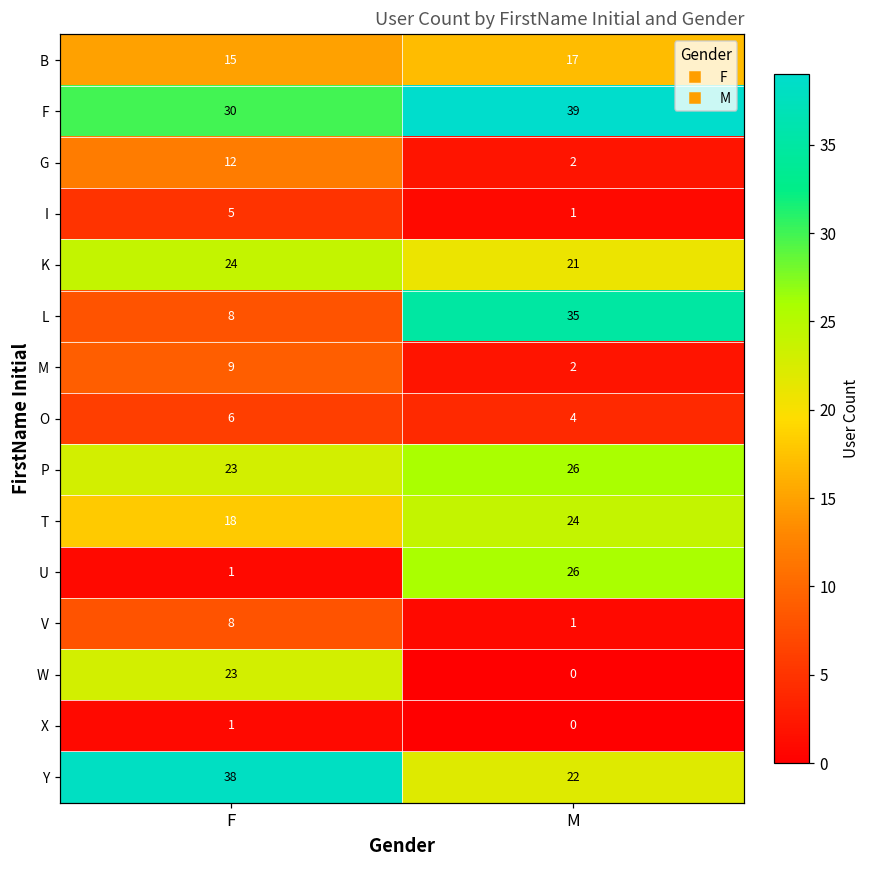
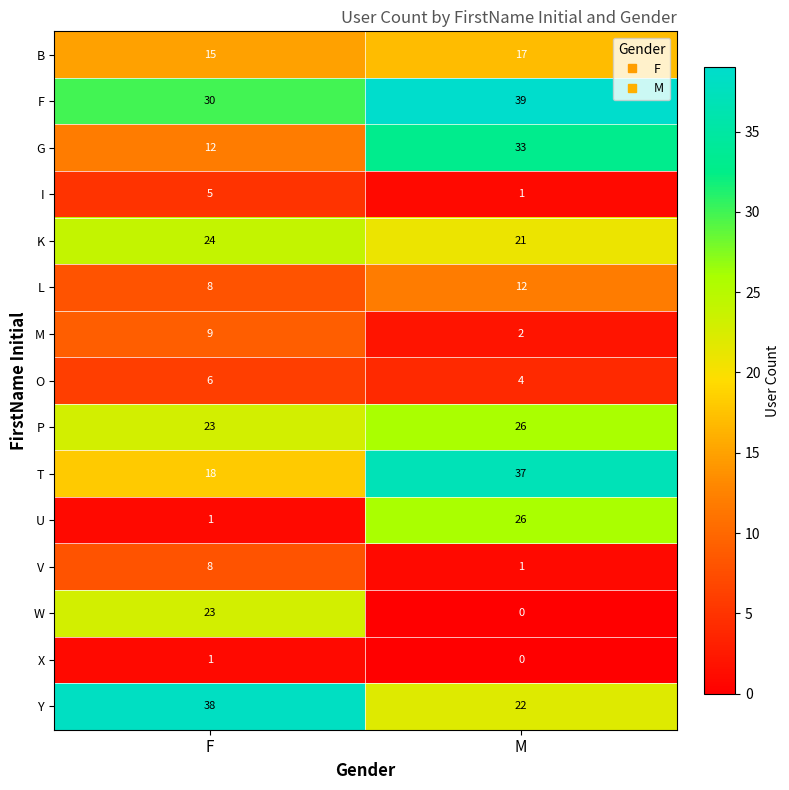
G, M: 2 -> 33
L, M: 35 -> 12
T, M: 24 -> 37
